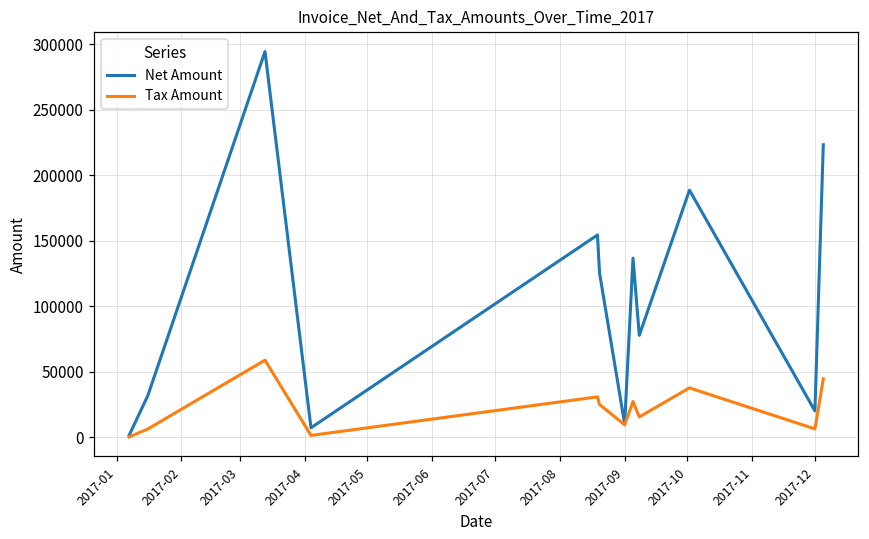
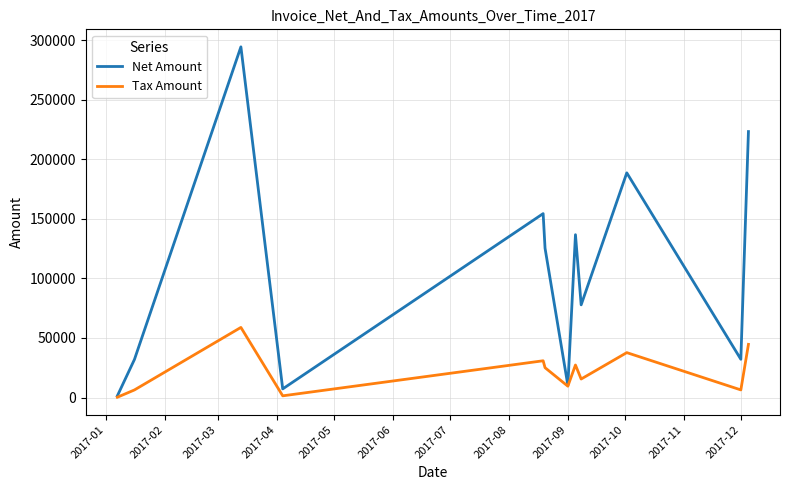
Net Amount, 2017-12: 20000 -> 32000
